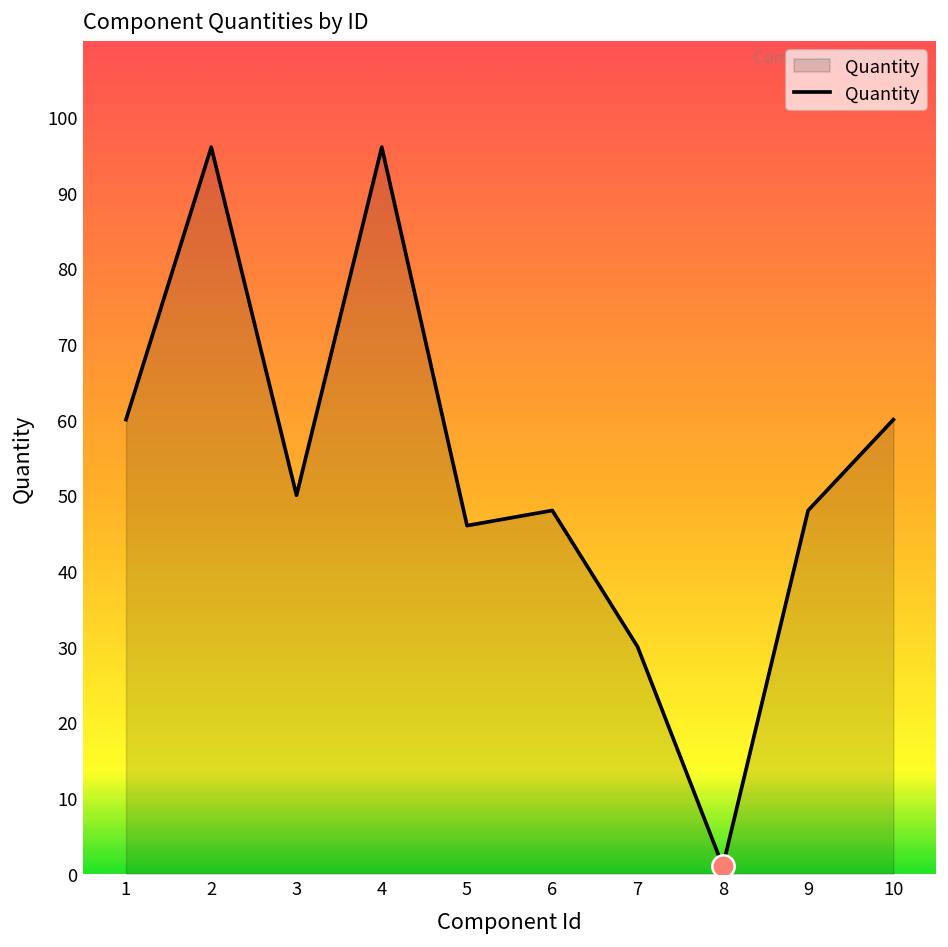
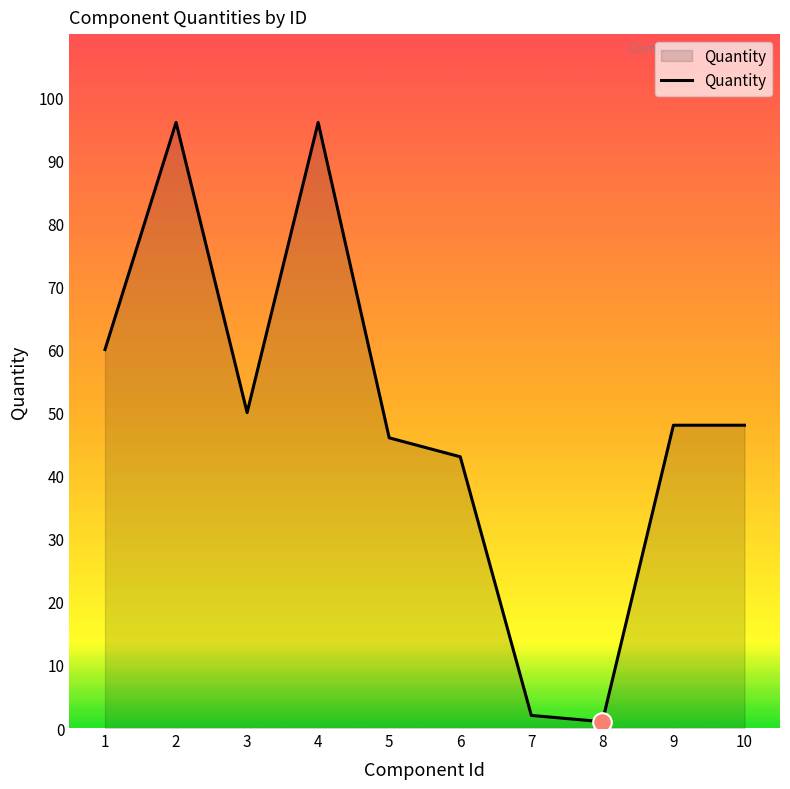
Quantity, 6: 48 -> 43
Quantity, 7: 30 -> 2
Quantity, 10: 60 -> 48
